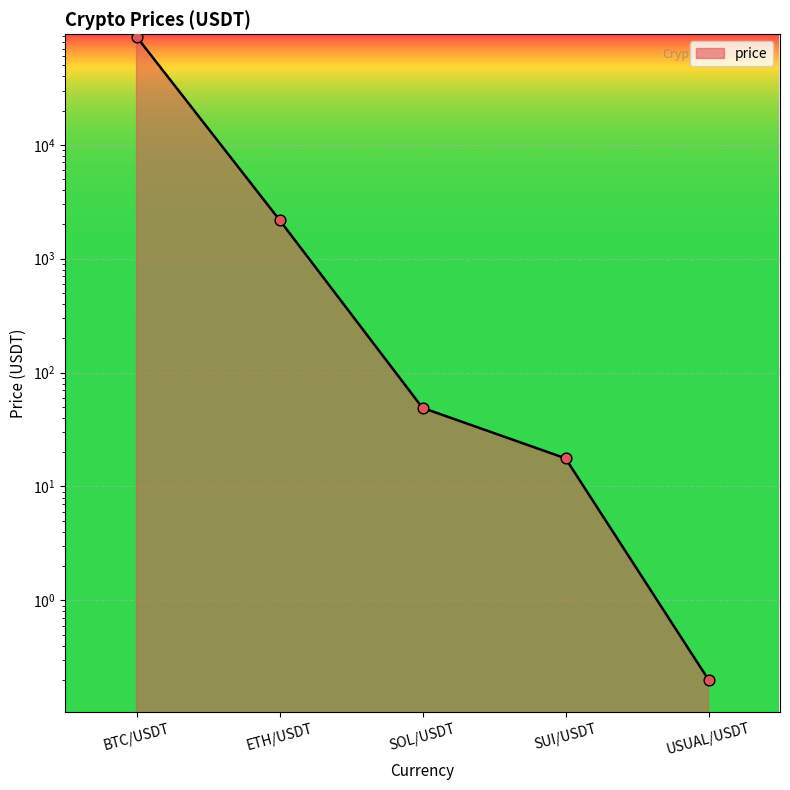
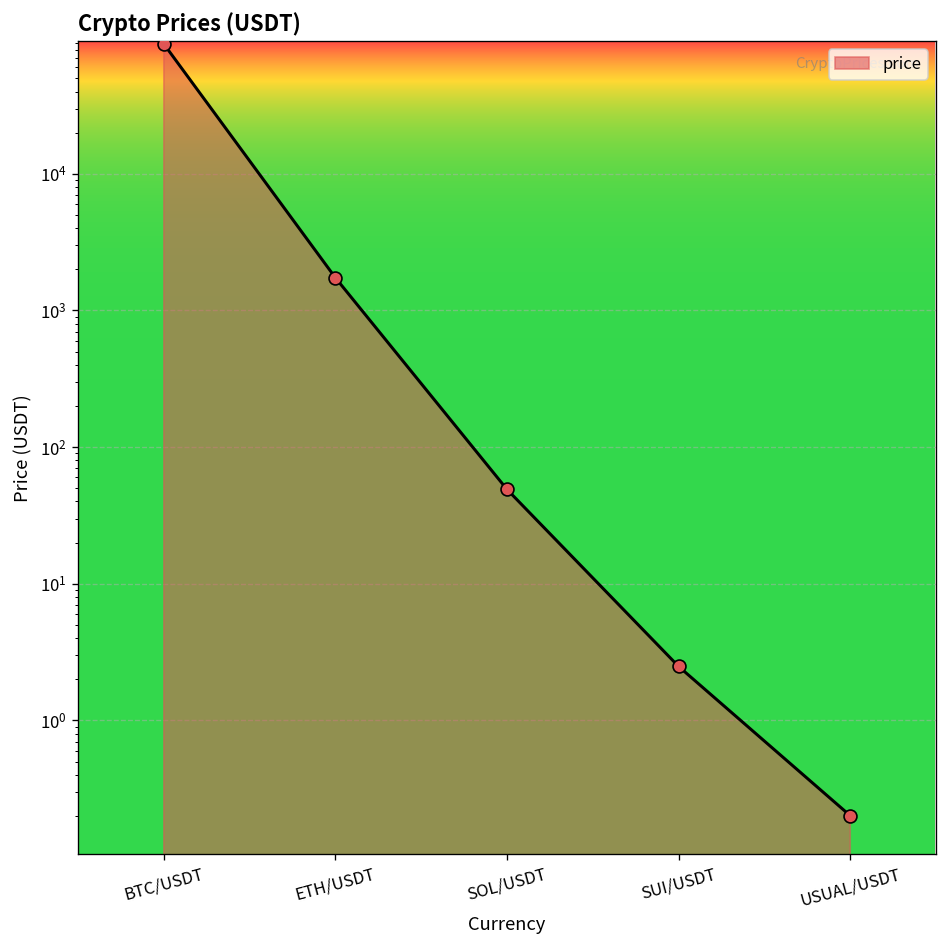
ETH/USDT: 2200 -> 1700
SUI/USDT: 18 -> 2.5
